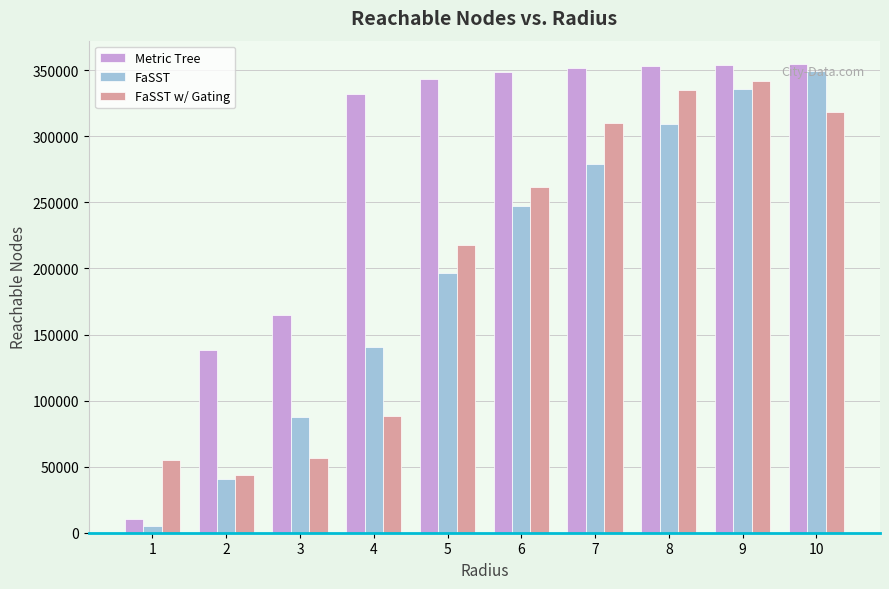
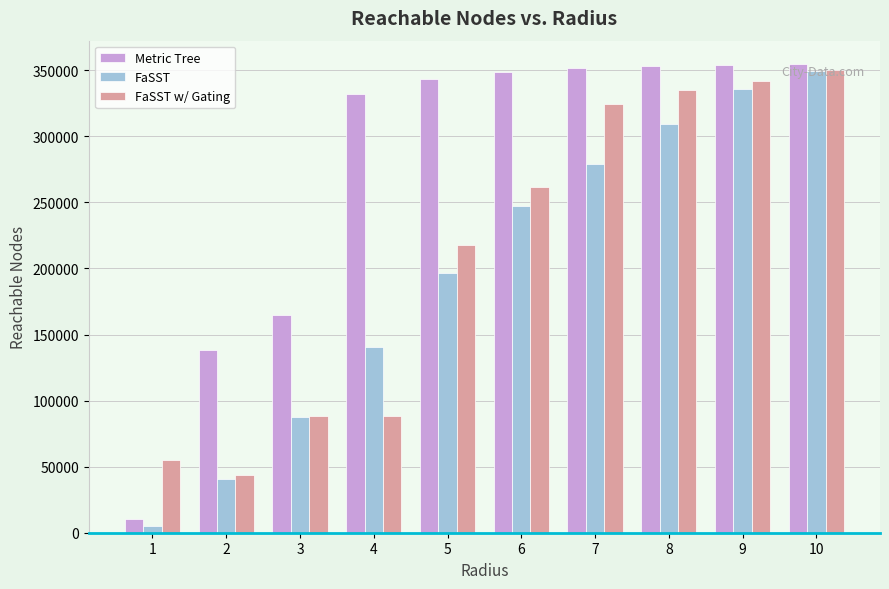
FaSST w/ Gating, 3: 56000 -> 88000
FaSST w/ Gating, 7: 310000 -> 325000
FaSST w/ Gating, 10: 318000 -> 350000
